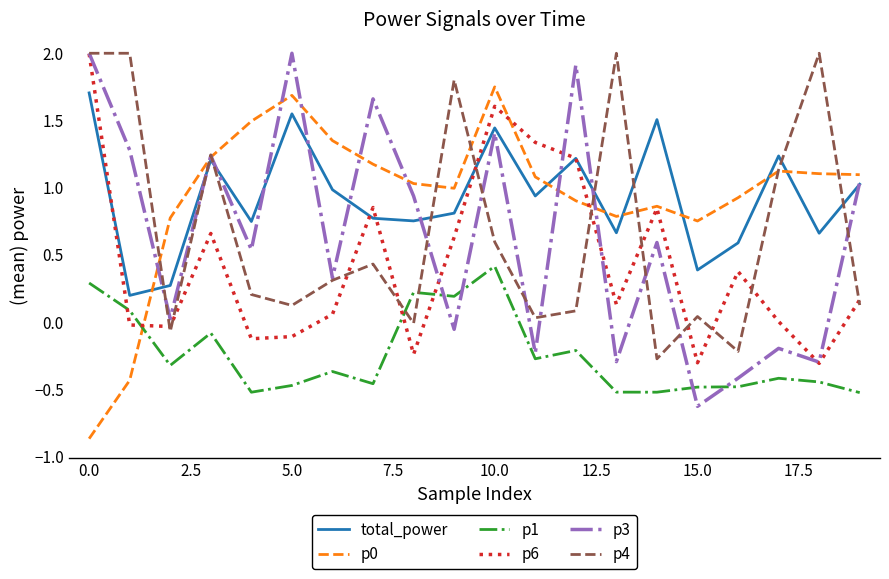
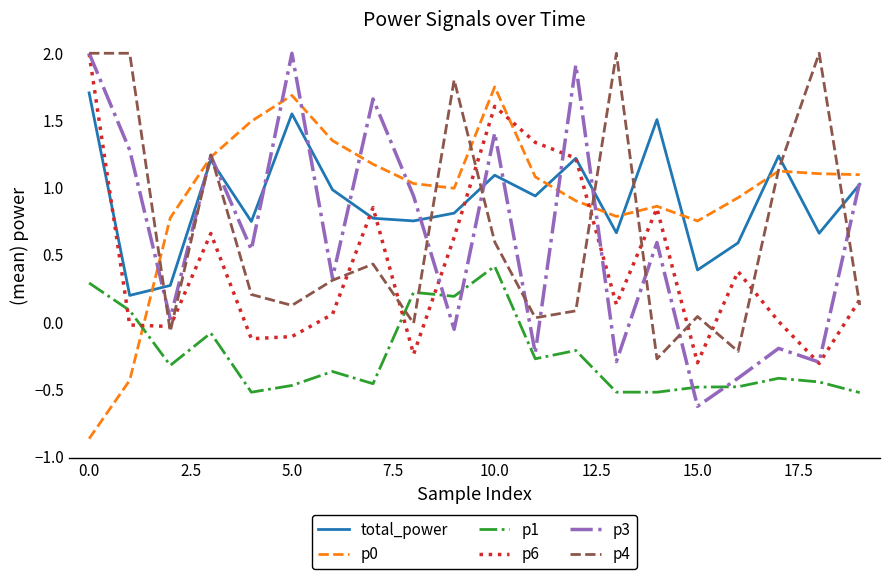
total_power, 10.0: 1.44 -> 1.09
